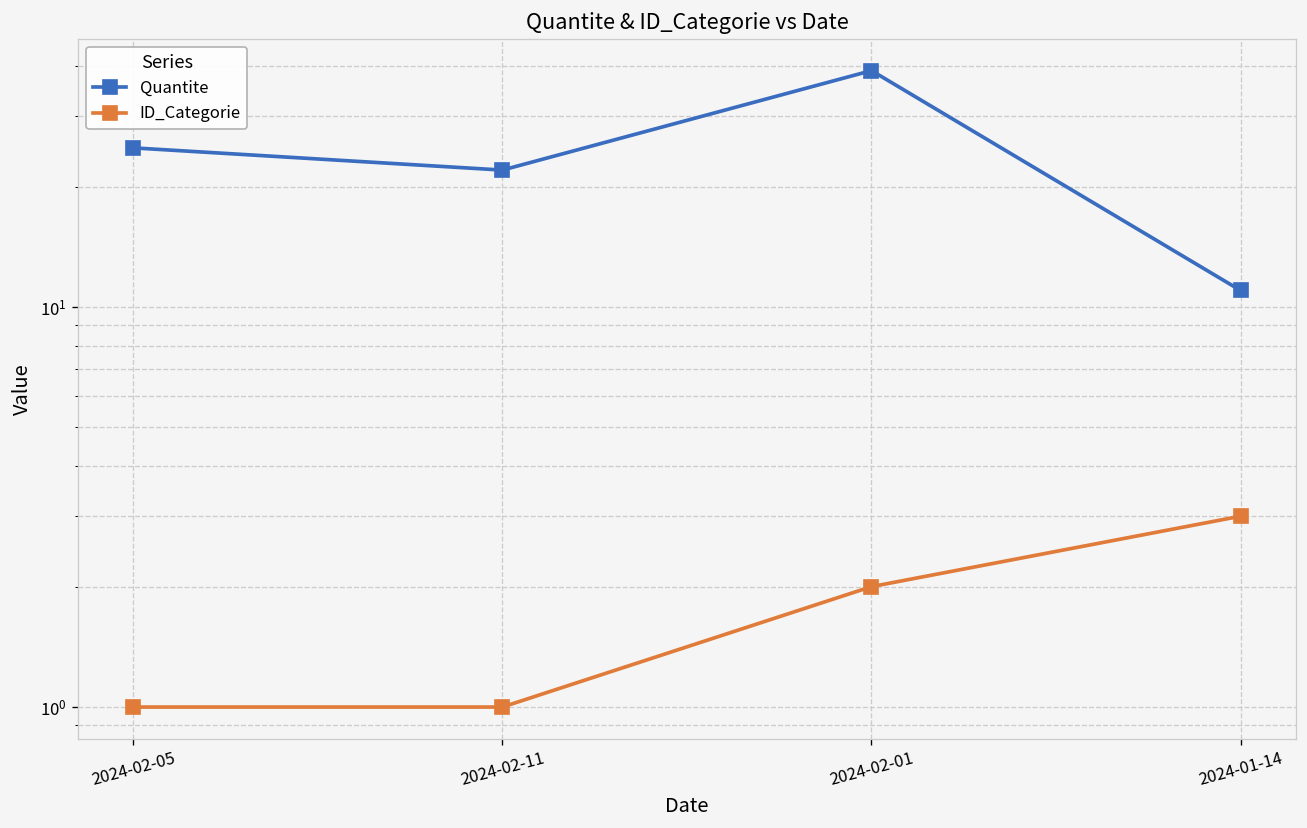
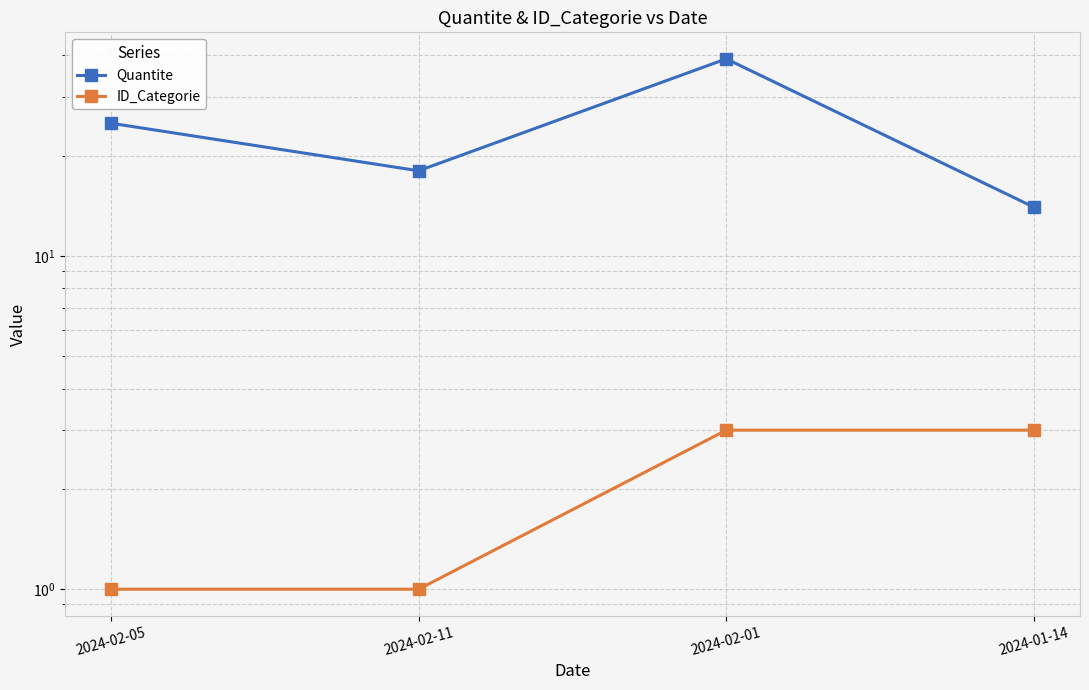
Quantite, 2024-02-11: 22 -> 18
ID_Categorie, 2024-02-01: 2 -> 3
Quantite, 2024-01-14: 11 -> 14
